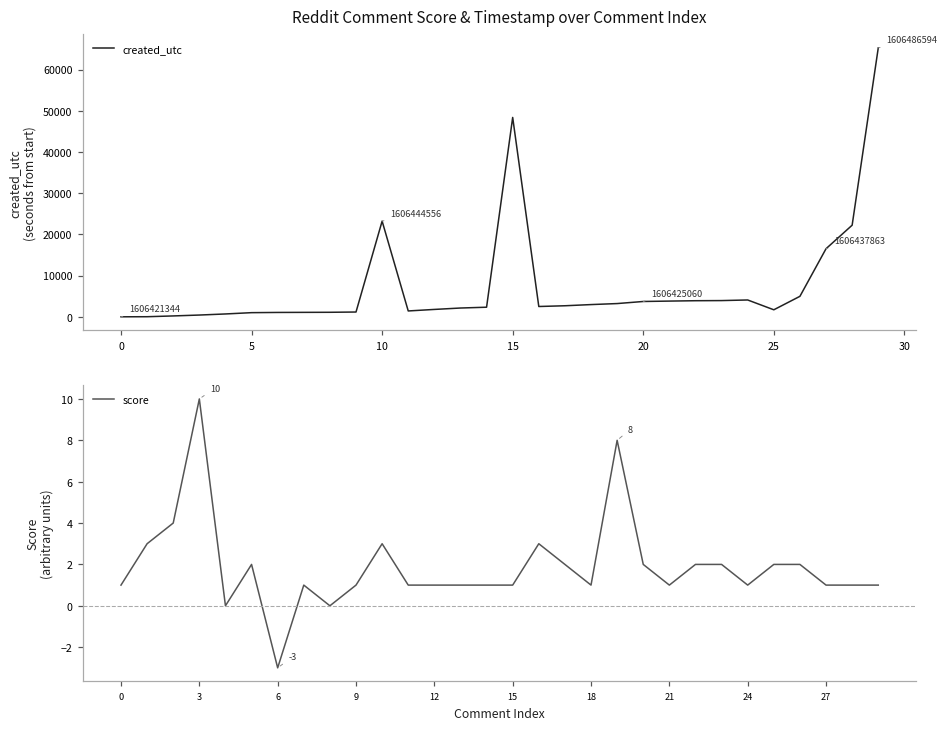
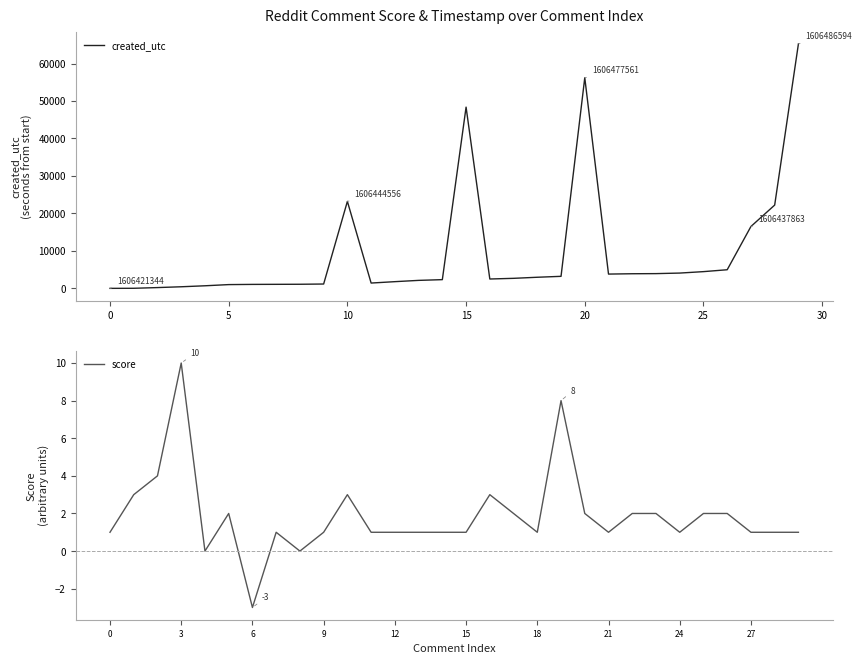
Reddit Comment Score & Timestamp over Comment Index, 20: 1606425060 -> 1606477561
Reddit Comment Score & Timestamp over Comment Index, 25: 2000 -> 4000
